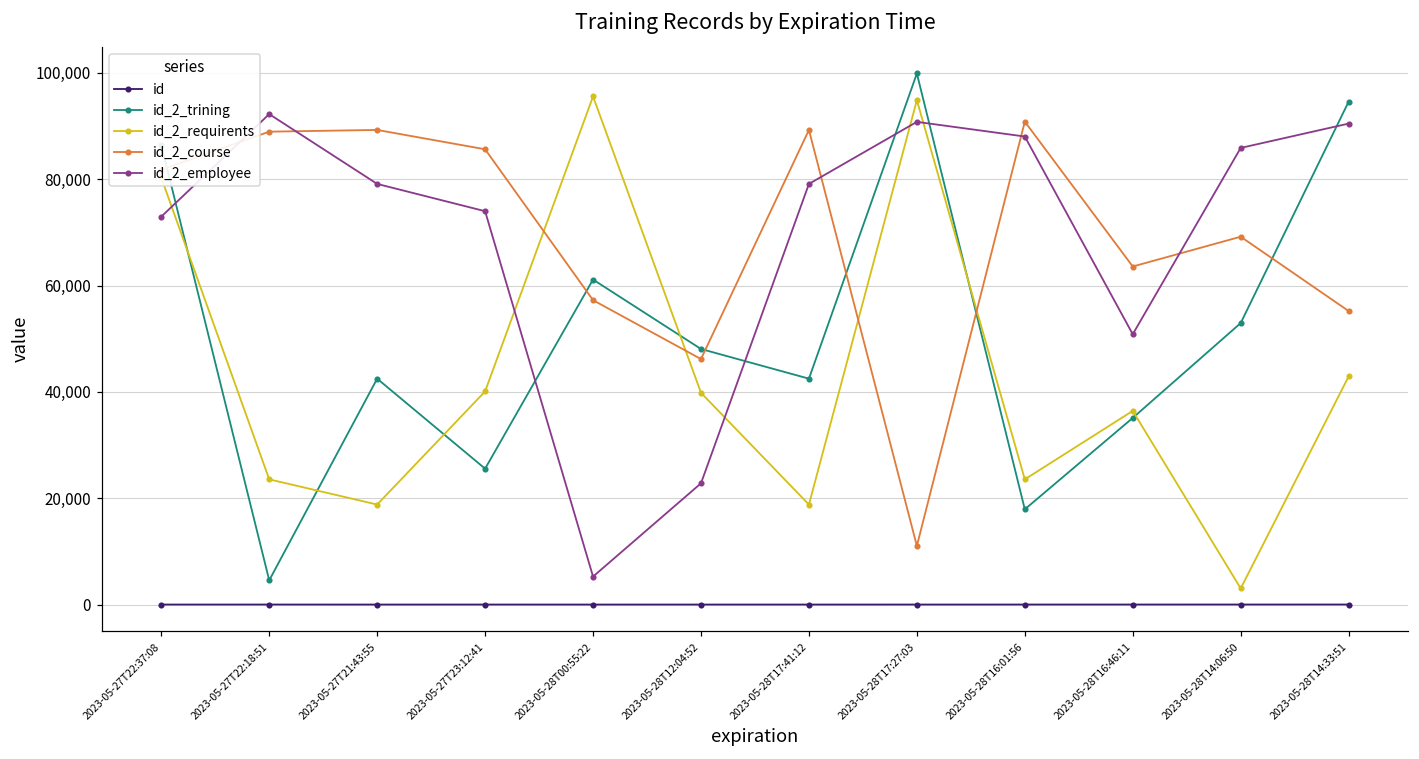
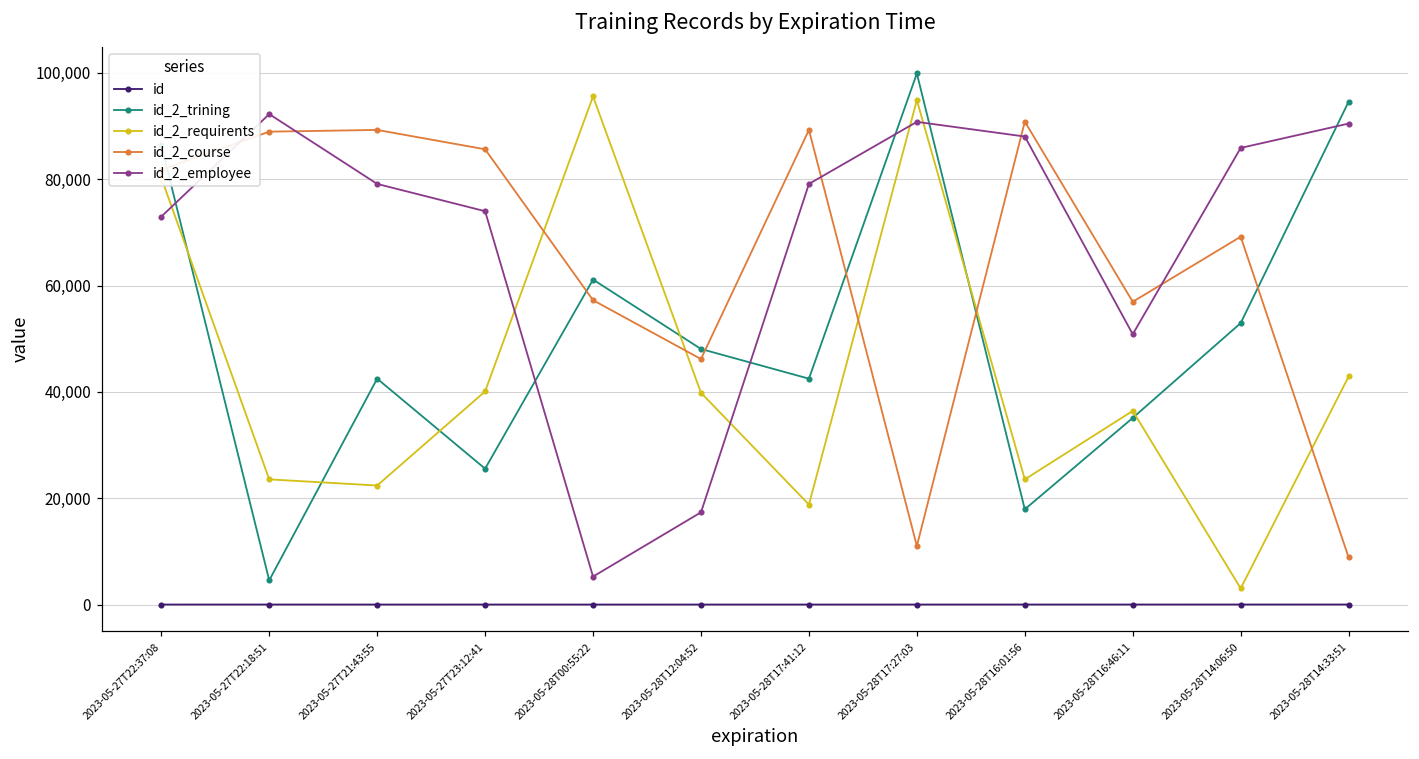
id_2_requirents, 2023-05-27T21:43:55: 19,000 -> 22,000
id_2_employee, 2023-05-28T12:04:52: 23,000 -> 17,000
id_2_course, 2023-05-28T16:46:11: 64,000 -> 57,000
id_2_course, 2023-05-28T14:33:51: 55,000 -> 9,000
